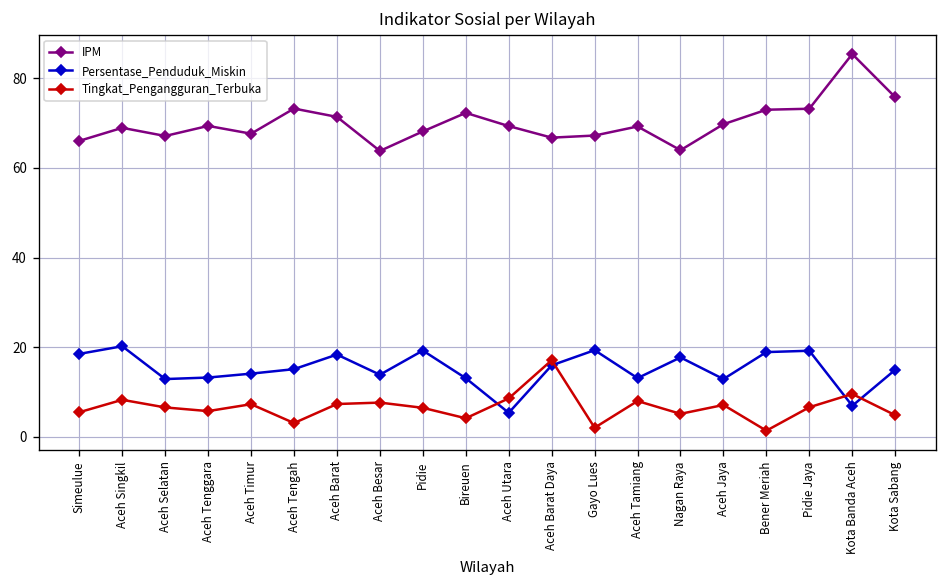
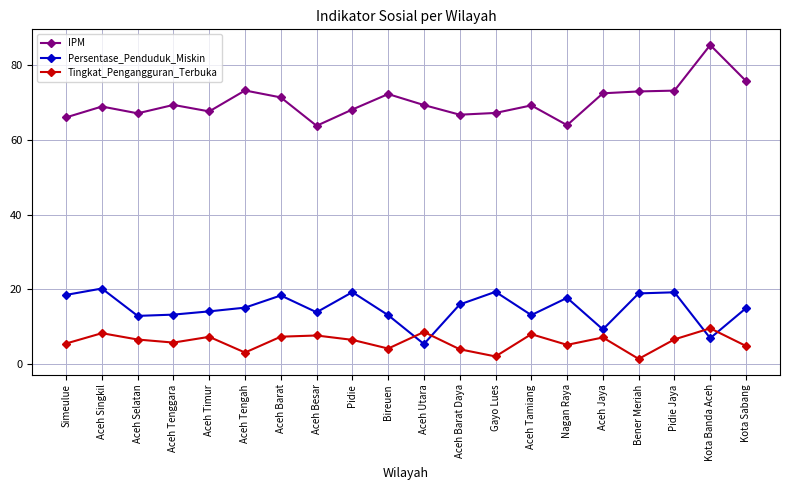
Tingkat_Pengangguran_Terbuka, Aceh Barat Daya: 17 -> 4
IPM, Aceh Jaya: 70 -> 72
Persentase_Penduduk_Miskin, Aceh Jaya: 13 -> 9
